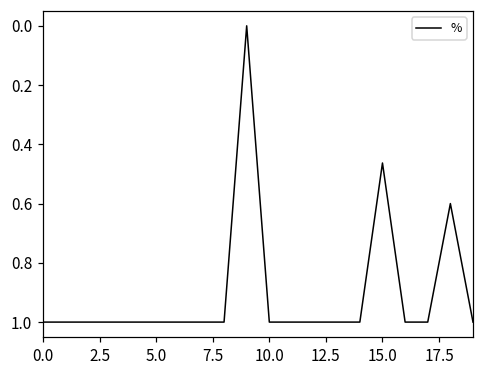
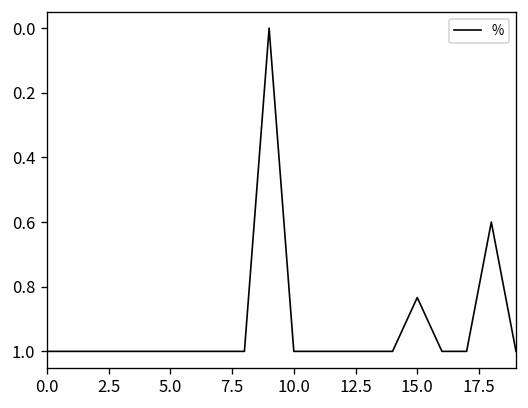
15.0: 0.46 -> 0.83
